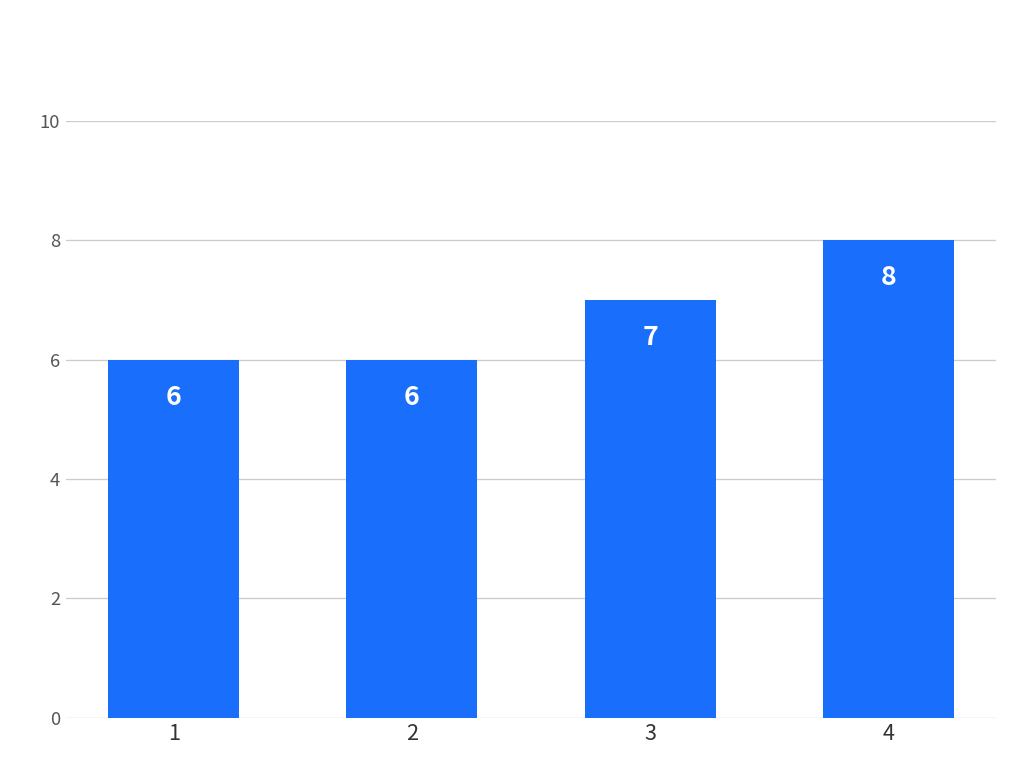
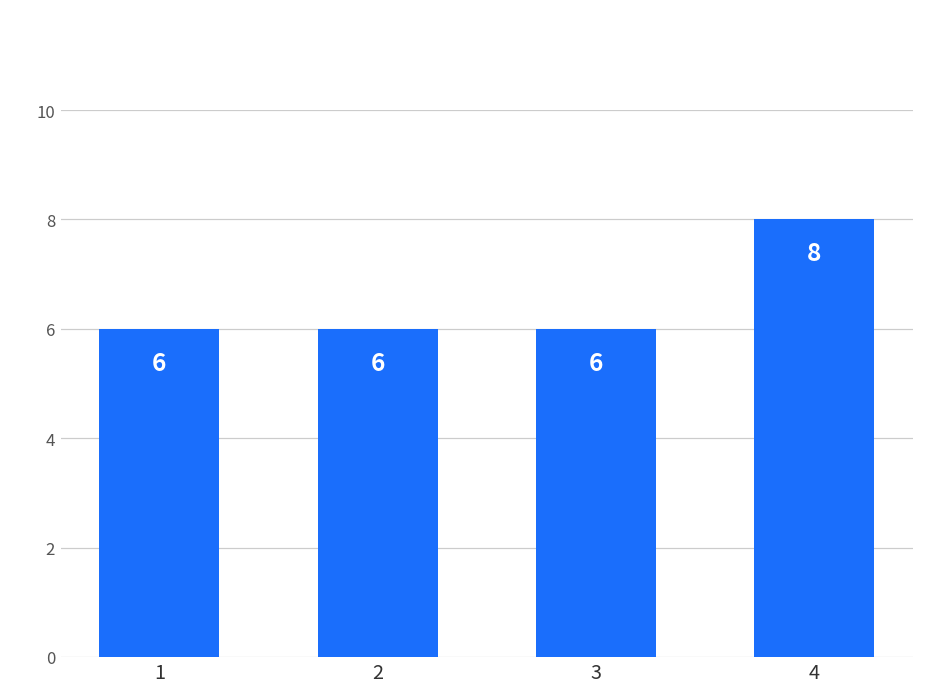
3: 7 -> 6
